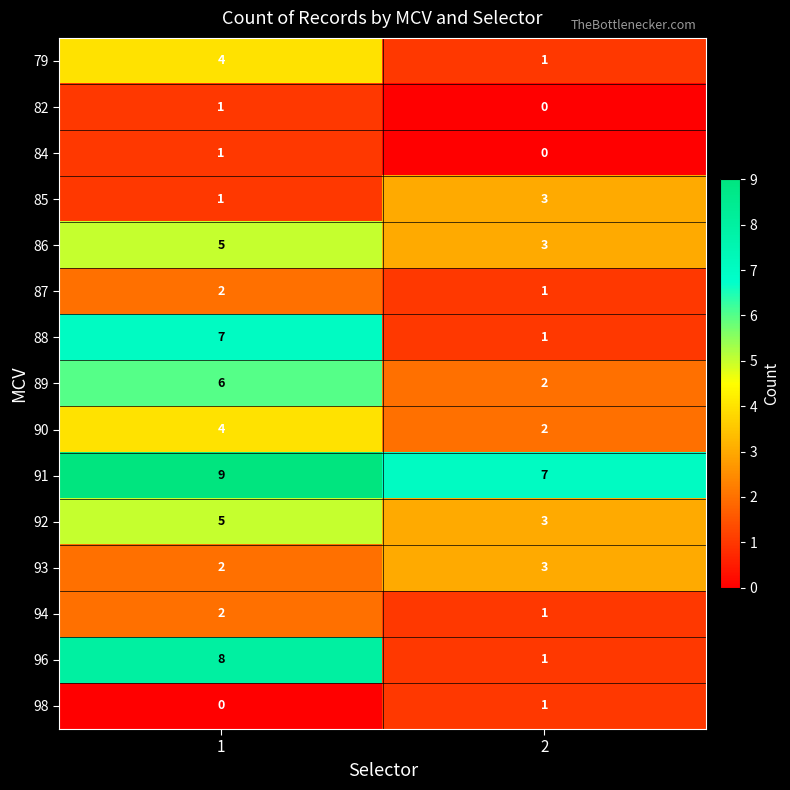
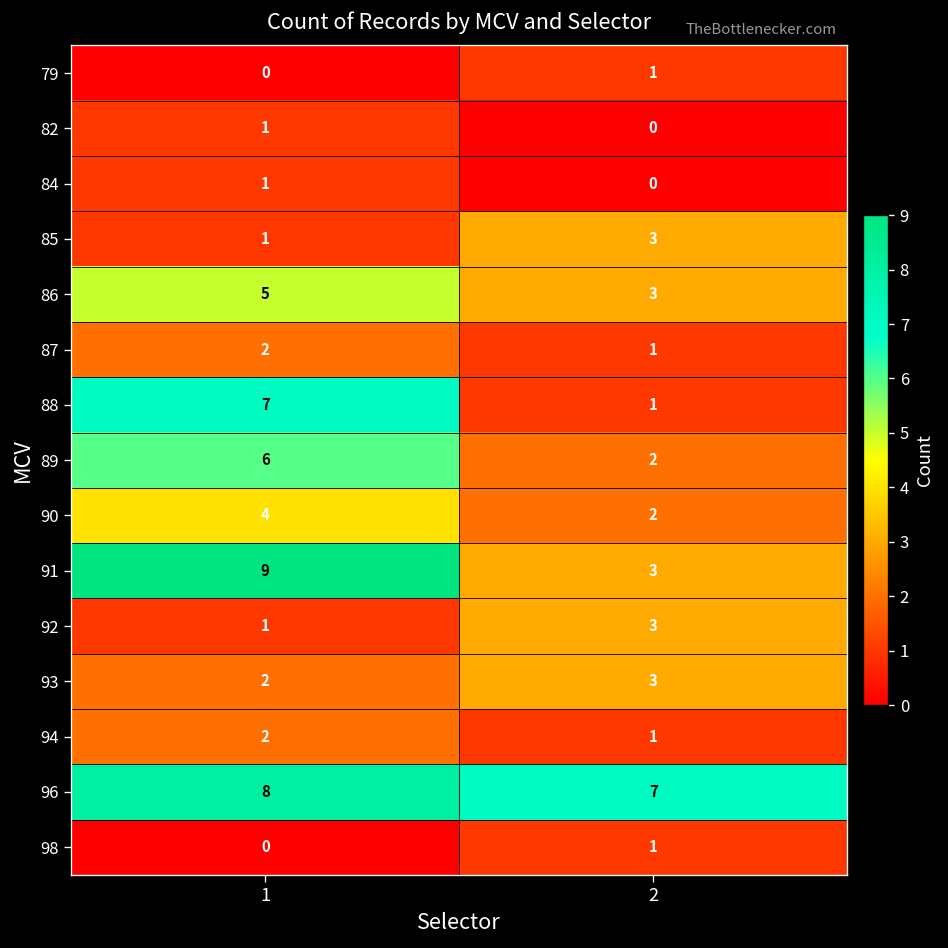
79, 1: 4 -> 0
91, 2: 7 -> 3
92, 1: 5 -> 1
96, 2: 1 -> 7
